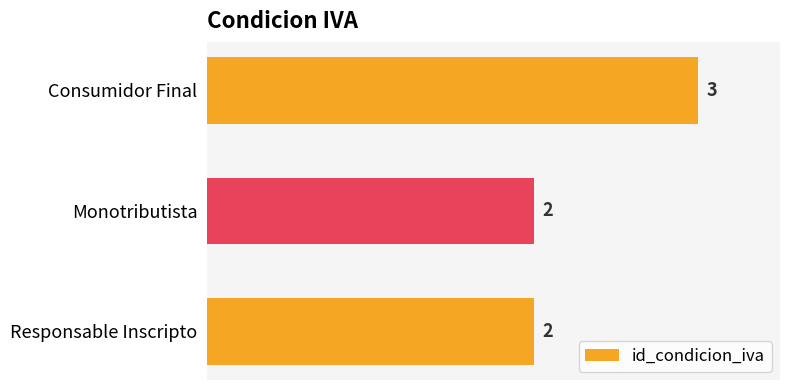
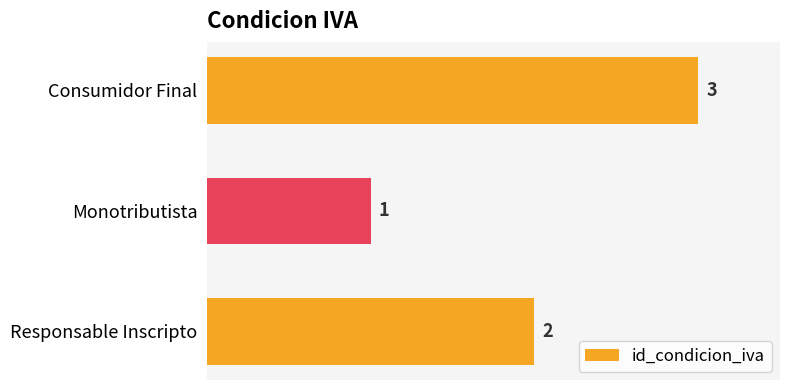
Monotributista: 2 -> 1
